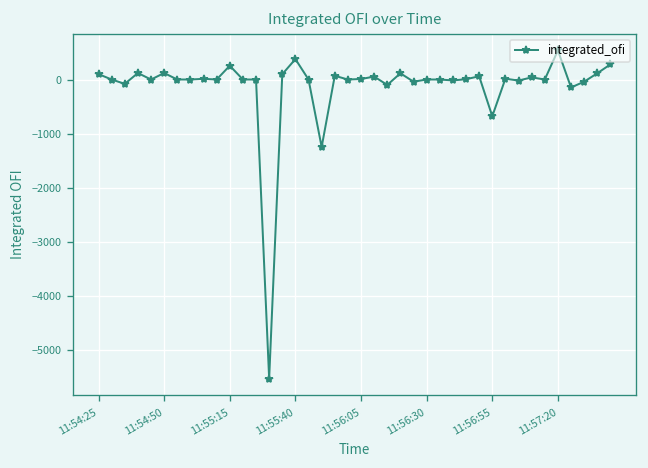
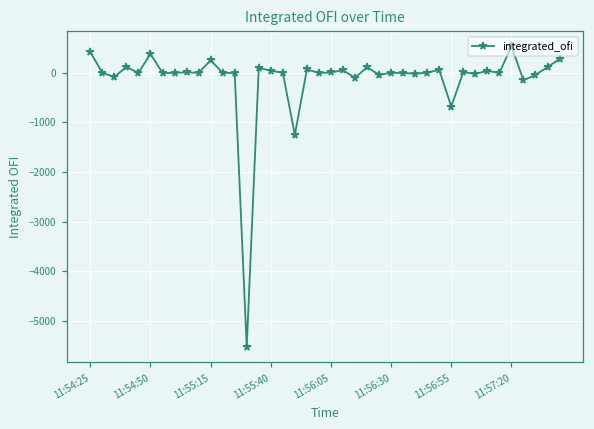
11:54:25: 100 -> 400
11:54:50: 100 -> 400
11:55:40: 400 -> 0
